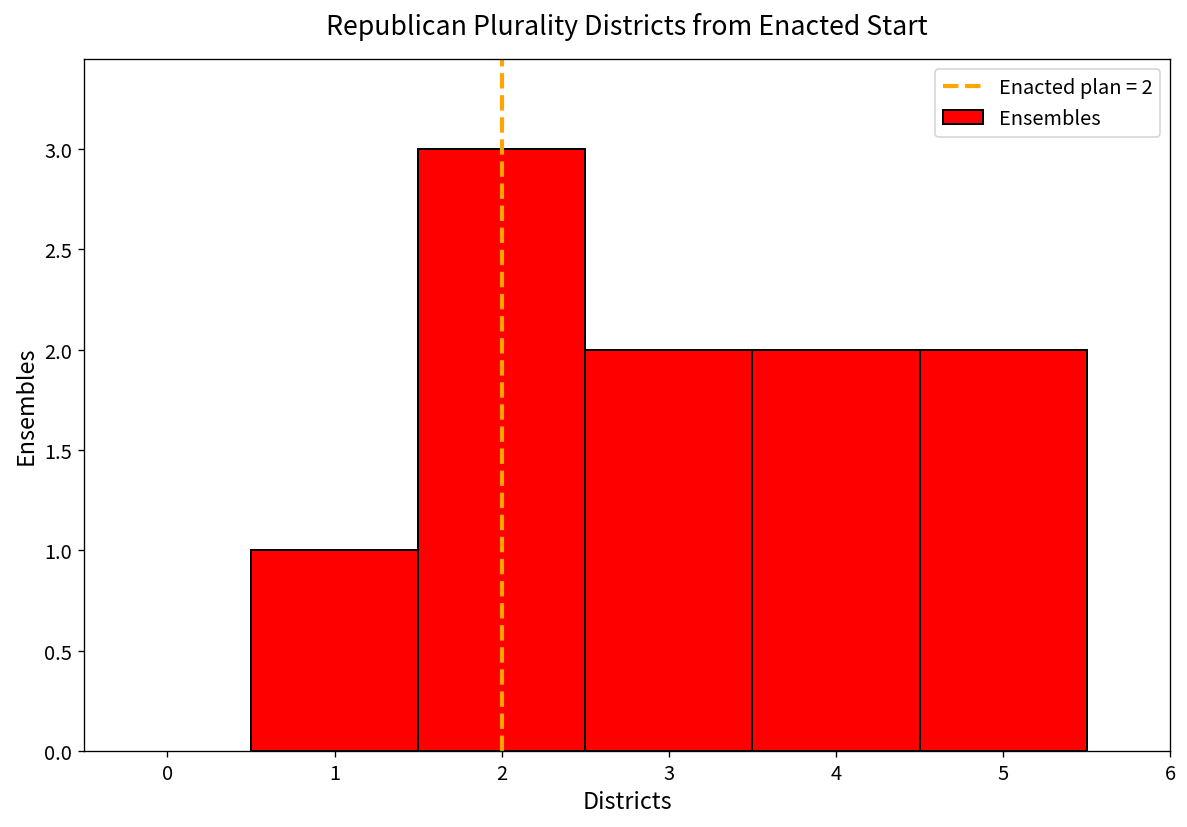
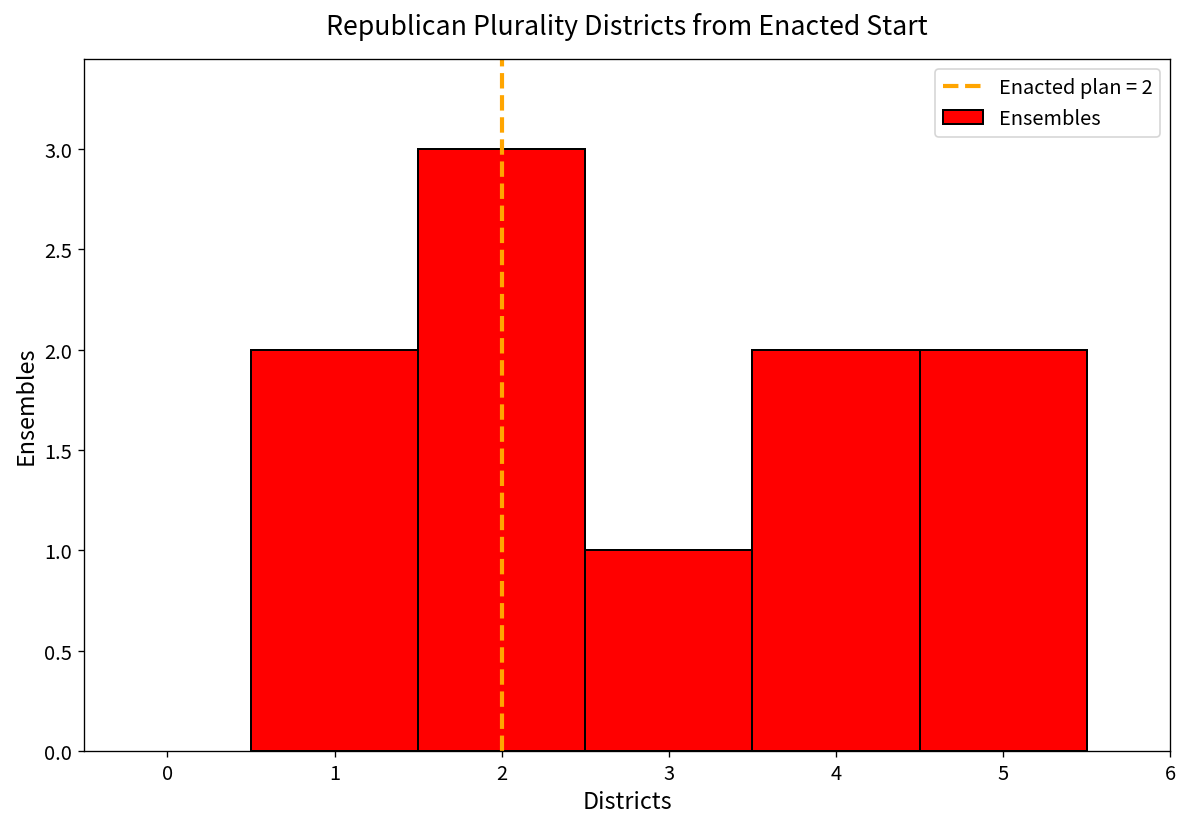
1: 1 -> 2
3: 2 -> 1
